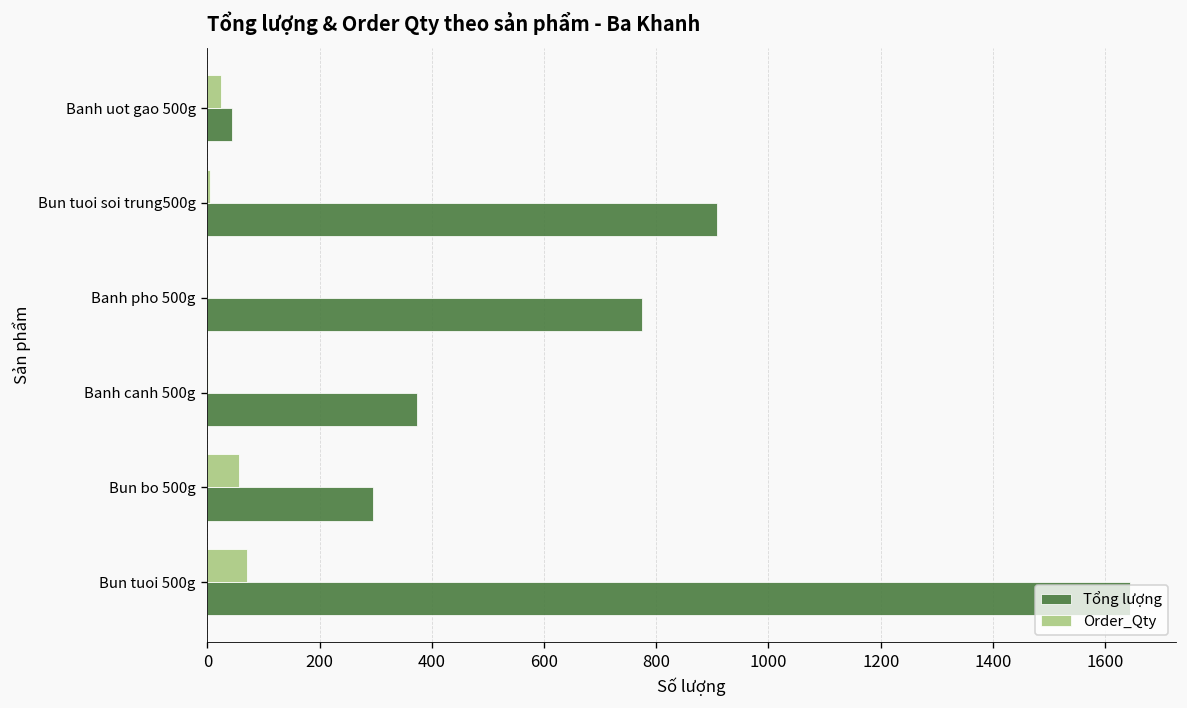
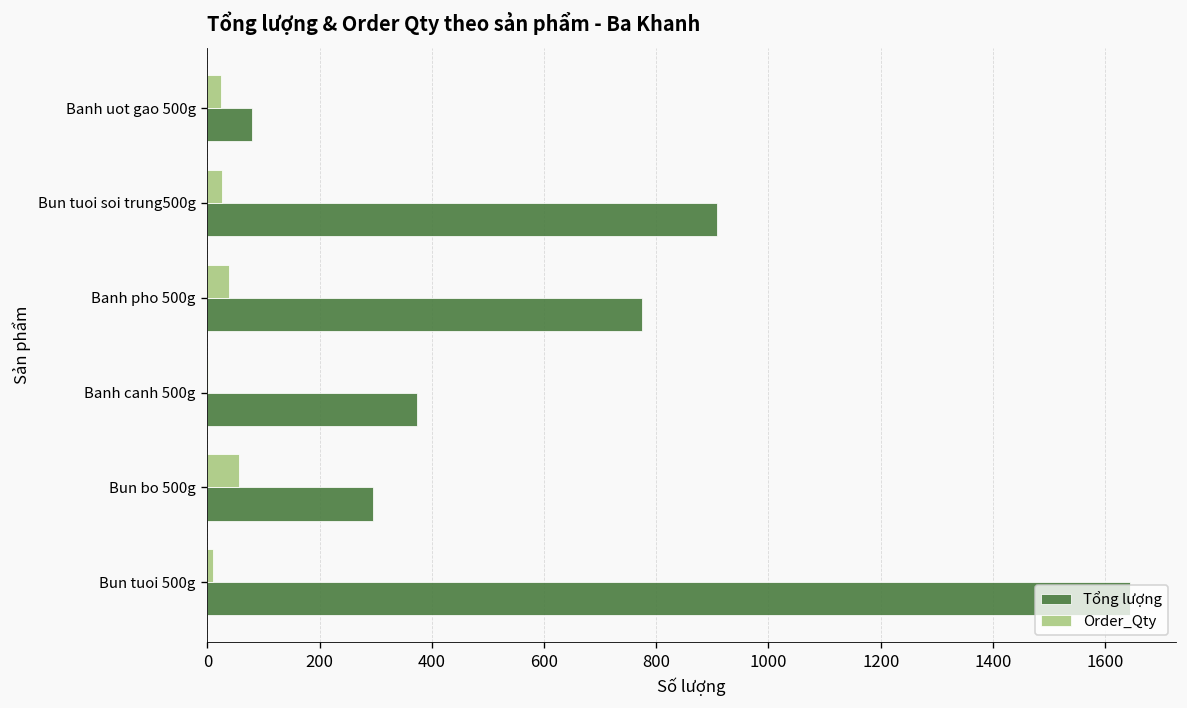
Tổng lượng, Banh uot gao 500g: 40 -> 80
Order_Qty, Bun tuoi soi trung500g: 0 -> 30
Order_Qty, Banh pho 500g: 0 -> 40
Order_Qty, Bun tuoi 500g: 70 -> 10
